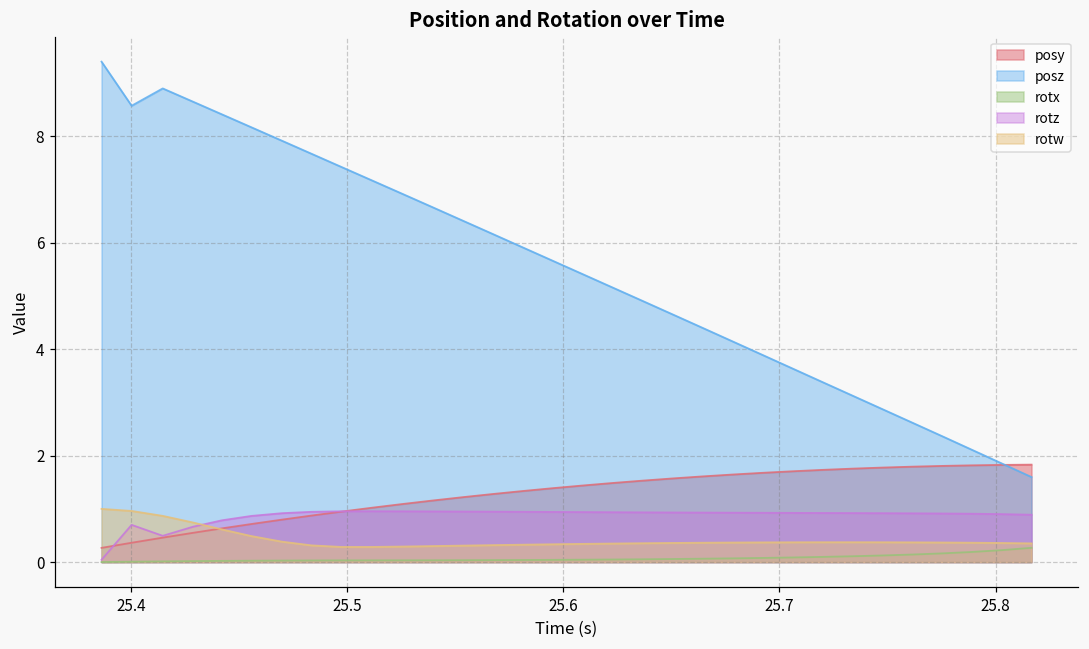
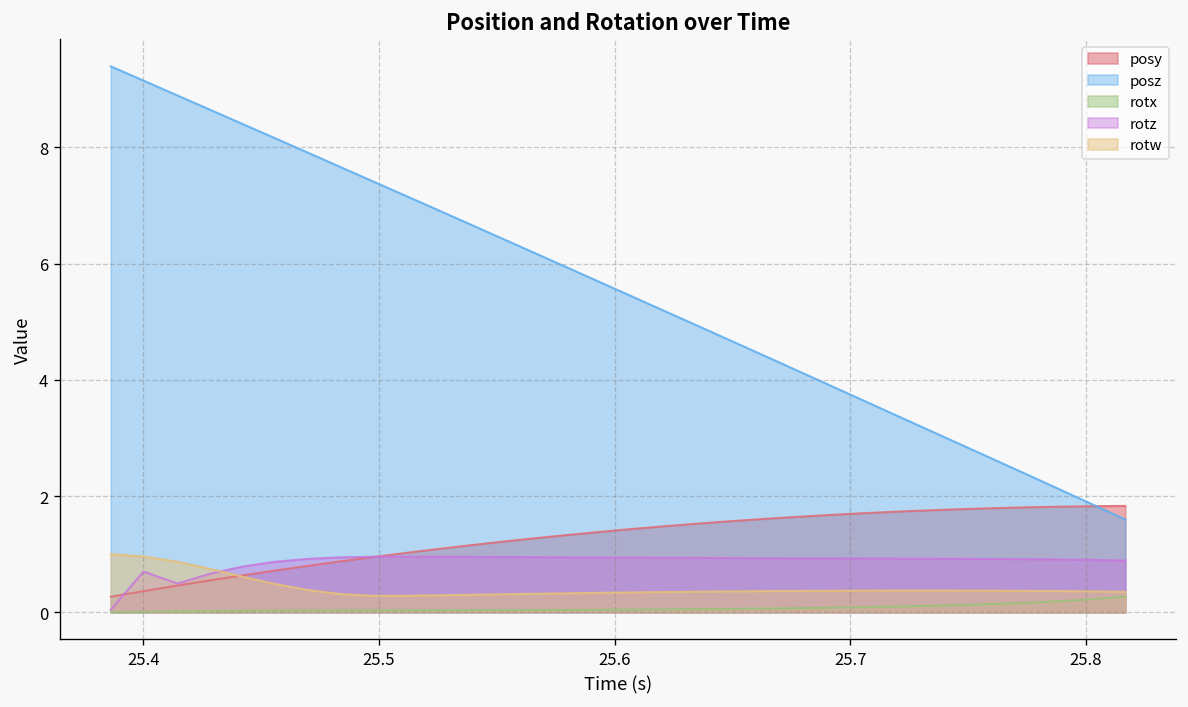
posz, 25.4: 8.6 -> 9.2
